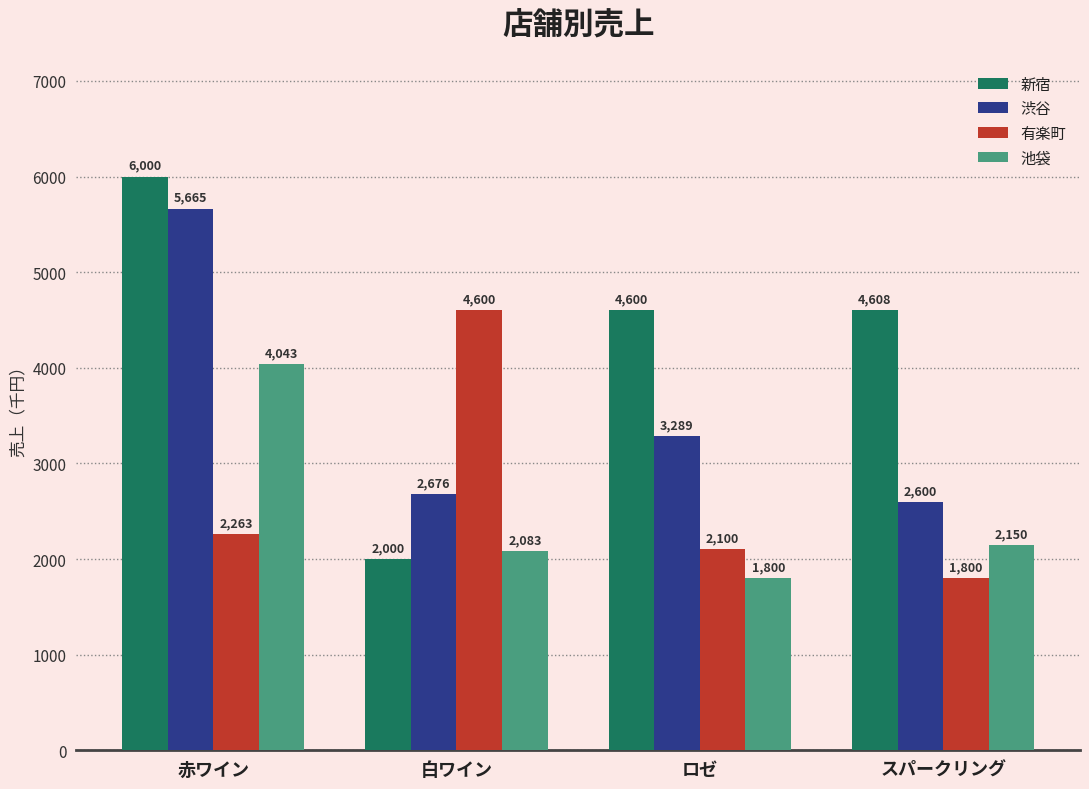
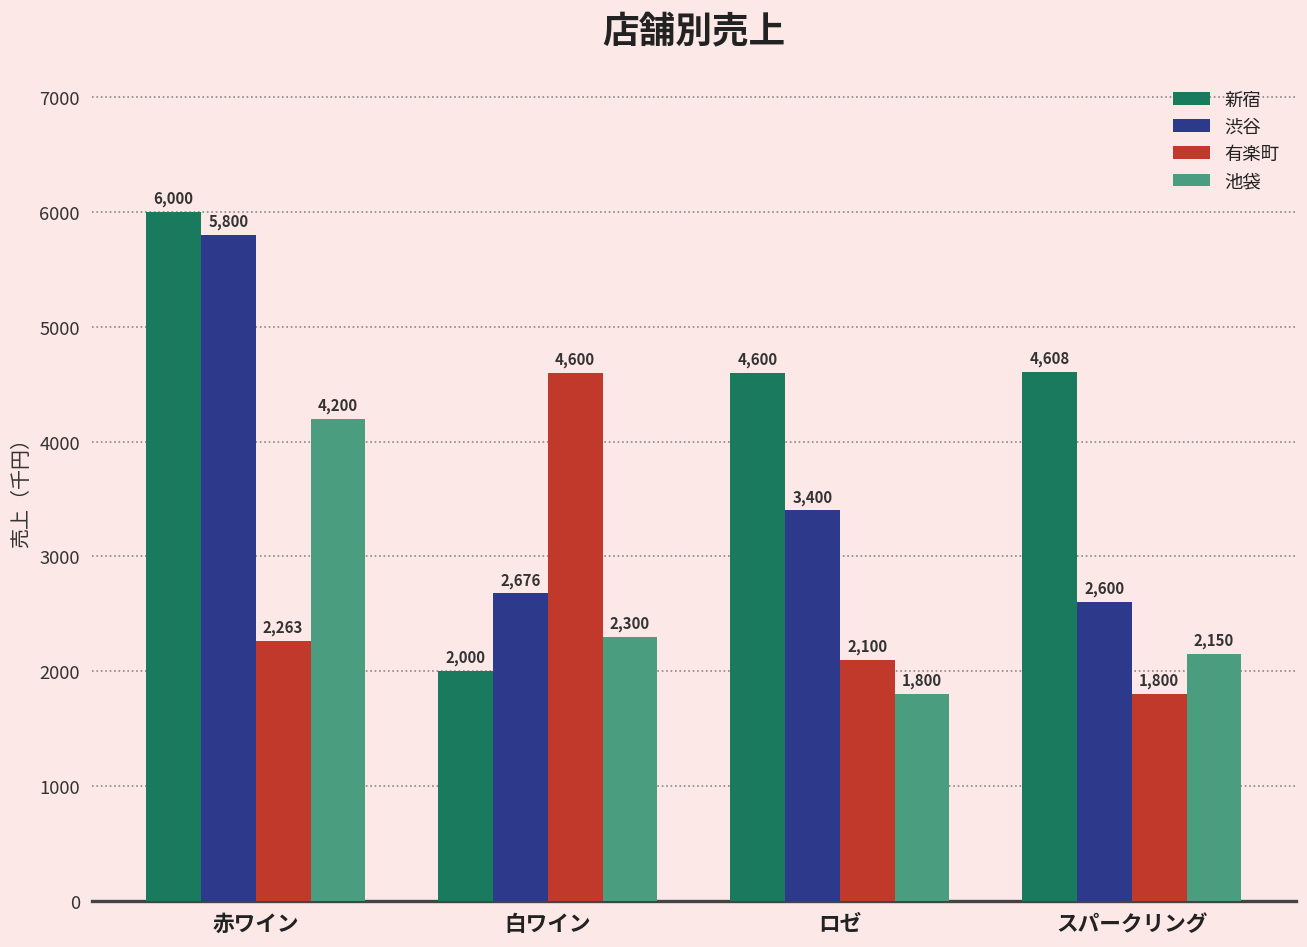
渋谷, 赤ワイン: 5,665 -> 5,800
池袋, 赤ワイン: 4,043 -> 4,200
池袋, 白ワイン: 2,083 -> 2,300
渋谷, ロゼ: 3,289 -> 3,400
